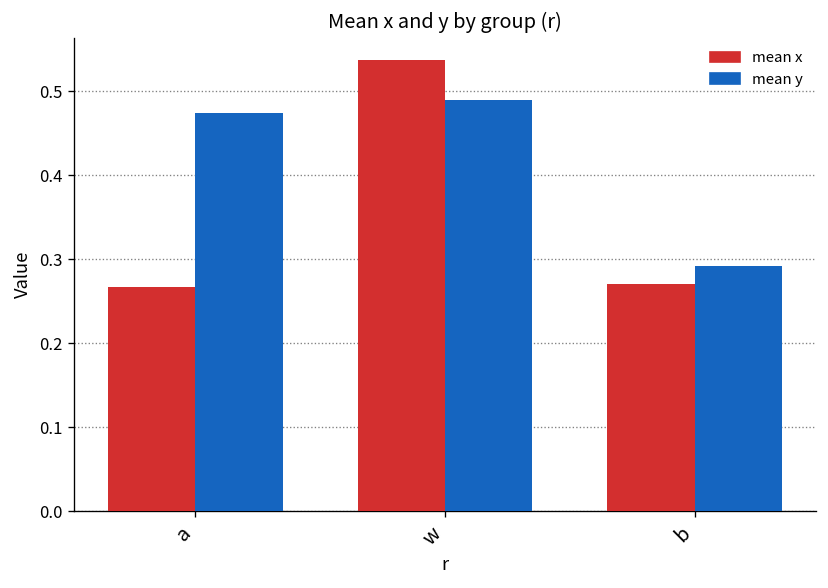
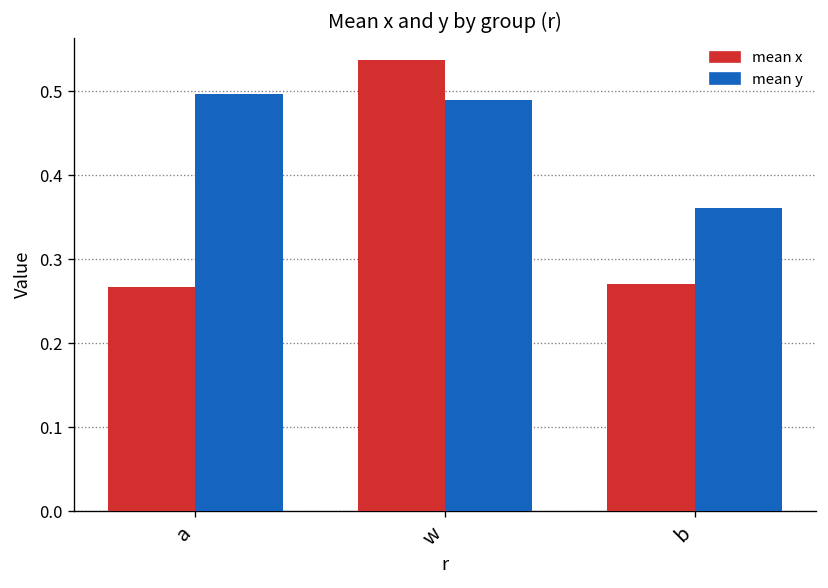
mean y, a: 0.47 -> 0.50
mean y, b: 0.29 -> 0.36
